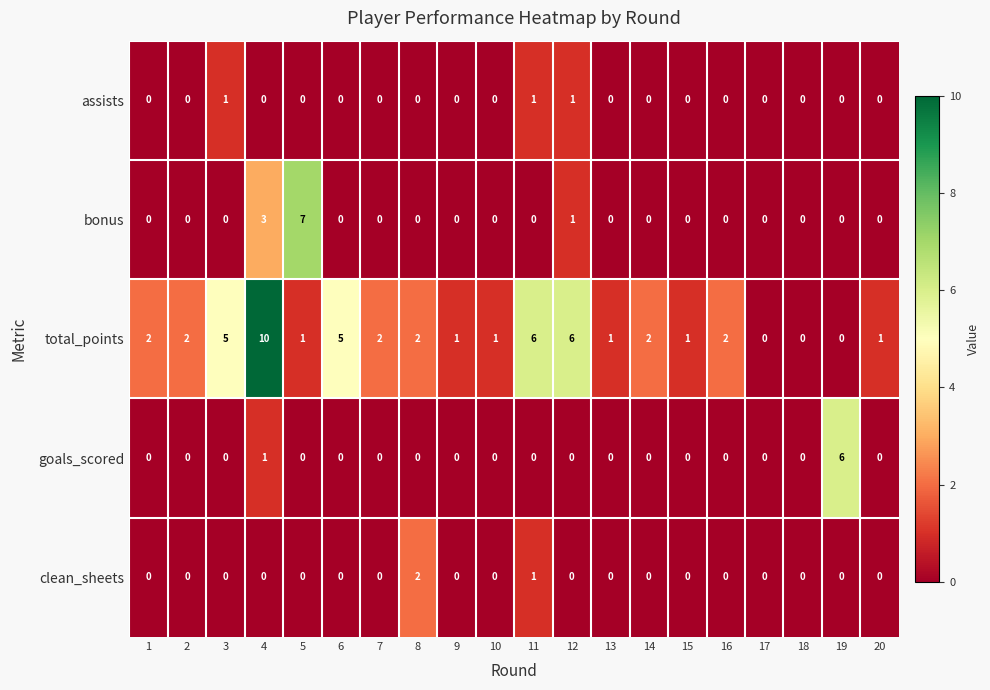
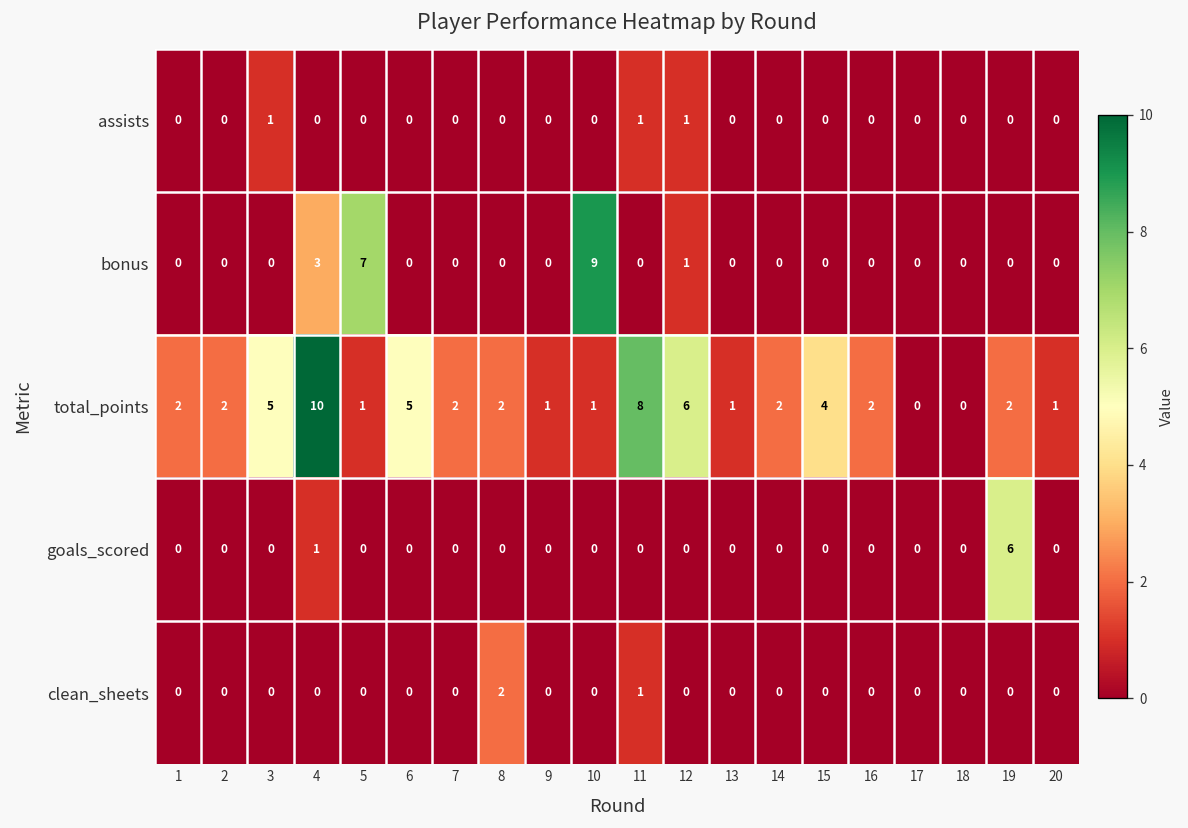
bonus, 10: 0 -> 9
total_points, 11: 6 -> 8
total_points, 15: 1 -> 4
total_points, 19: 0 -> 2
